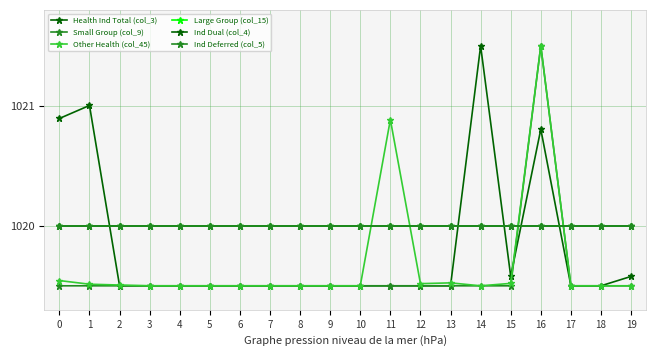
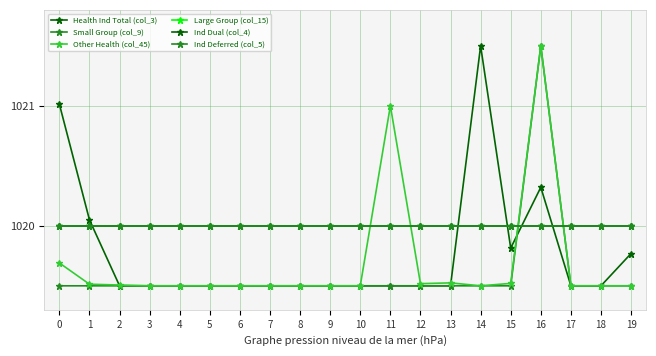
Health Ind Total (col_3), 0: 1020.89 -> 1021.01
Other Health (col_45), 0: 1019.54 -> 1019.69
Health Ind Total (col_3), 1: 1021.00 -> 1020.05
Other Health (col_45), 11: 1020.89 -> 1021.00
Health Ind Total (col_3), 15: 1019.58 -> 1019.81
Health Ind Total (col_3), 16: 1020.81 -> 1020.32
Health Ind Total (col_3), 19: 1019.58 -> 1019.77
